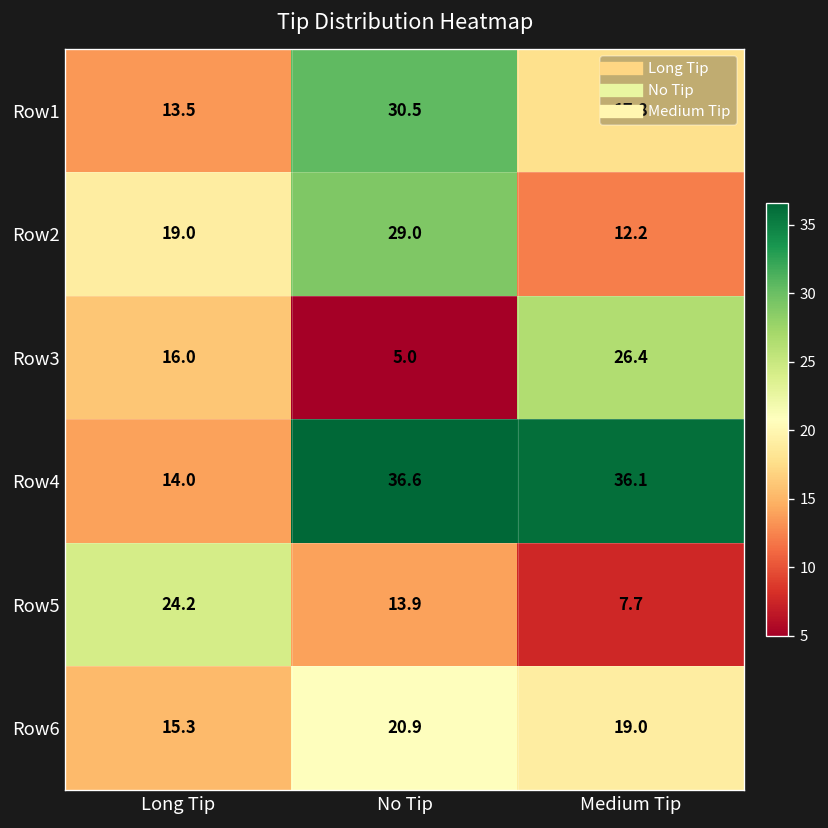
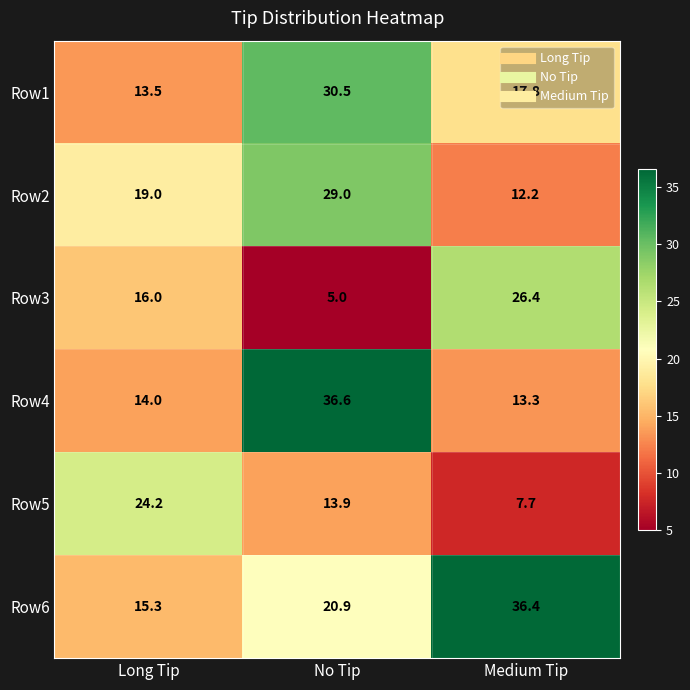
Row4, Medium Tip: 36.1 -> 13.3
Row6, Medium Tip: 19.0 -> 36.4
